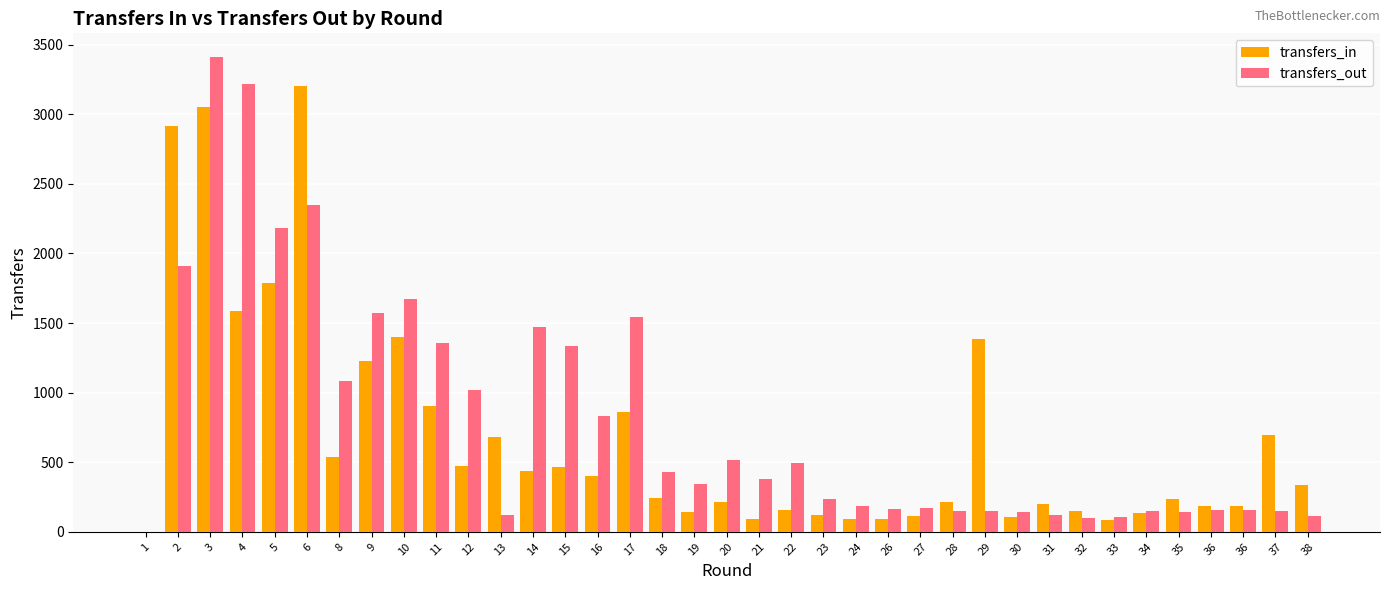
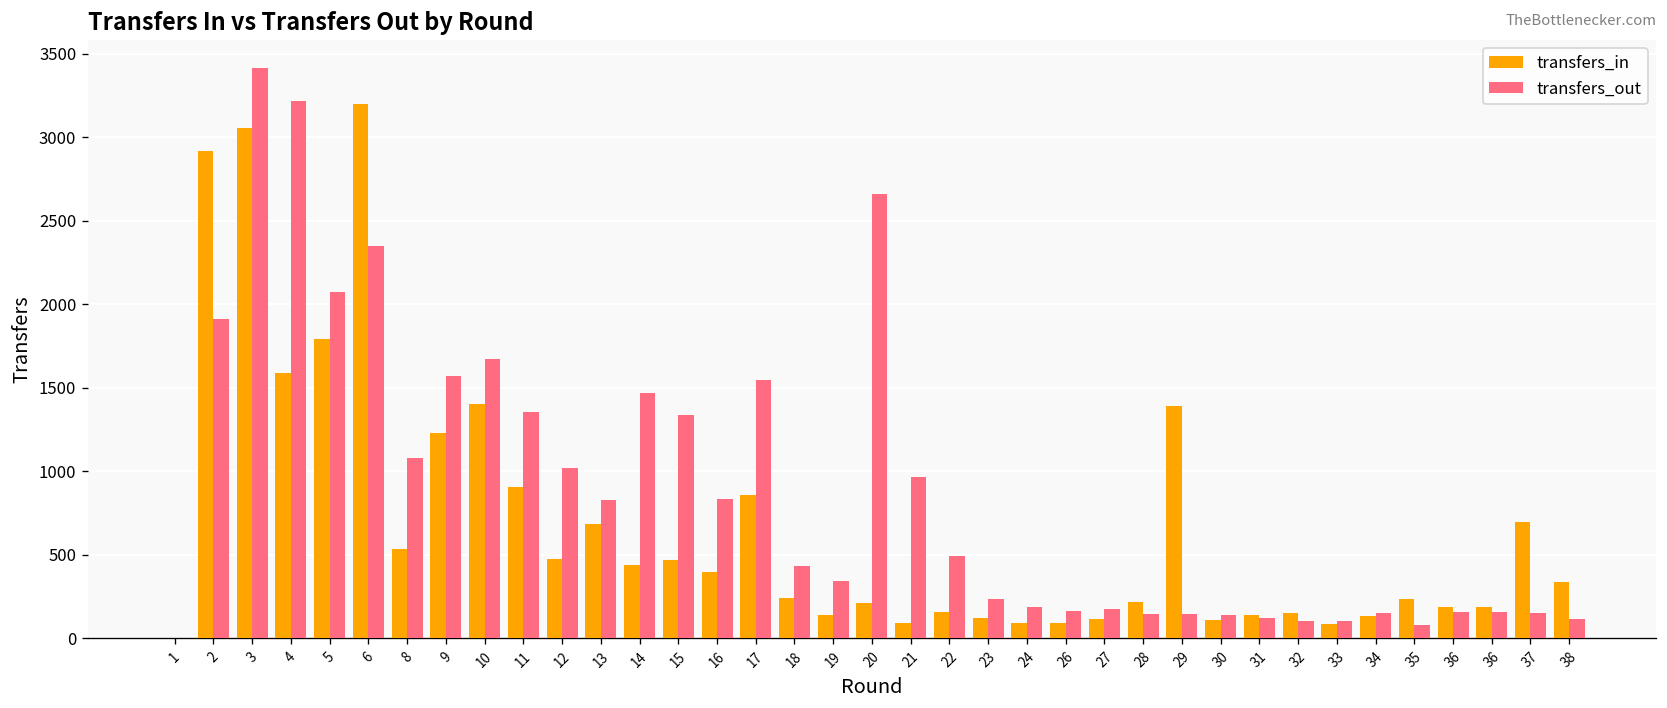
transfers_out, 5: 2180 -> 2070
transfers_out, 13: 120 -> 830
transfers_out, 20: 510 -> 2660
transfers_out, 21: 380 -> 970
transfers_in, 31: 200 -> 140
transfers_out, 35: 150 -> 80
